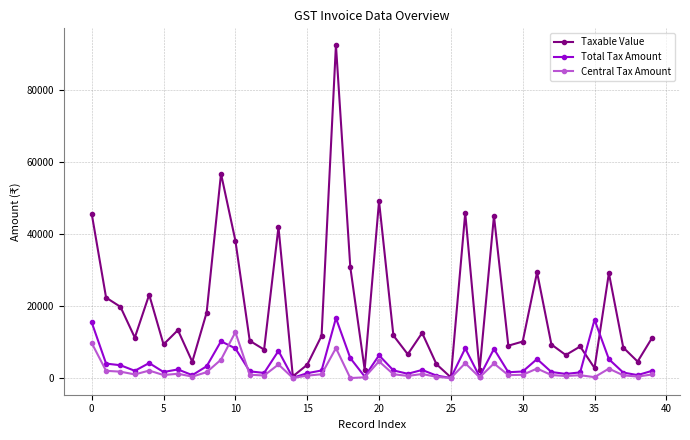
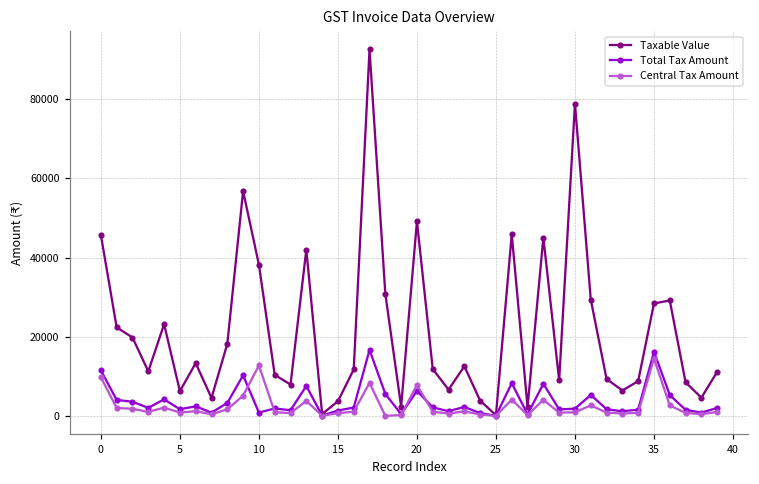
Total Tax Amount, 0: 15000 -> 11000
Taxable Value, 5: 9000 -> 6000
Total Tax Amount, 10: 8000 -> 1000
Central Tax Amount, 20: 5000 -> 8000
Taxable Value, 30: 10000 -> 79000
Taxable Value, 35: 3000 -> 28000
Central Tax Amount, 35: 0 -> 14000
